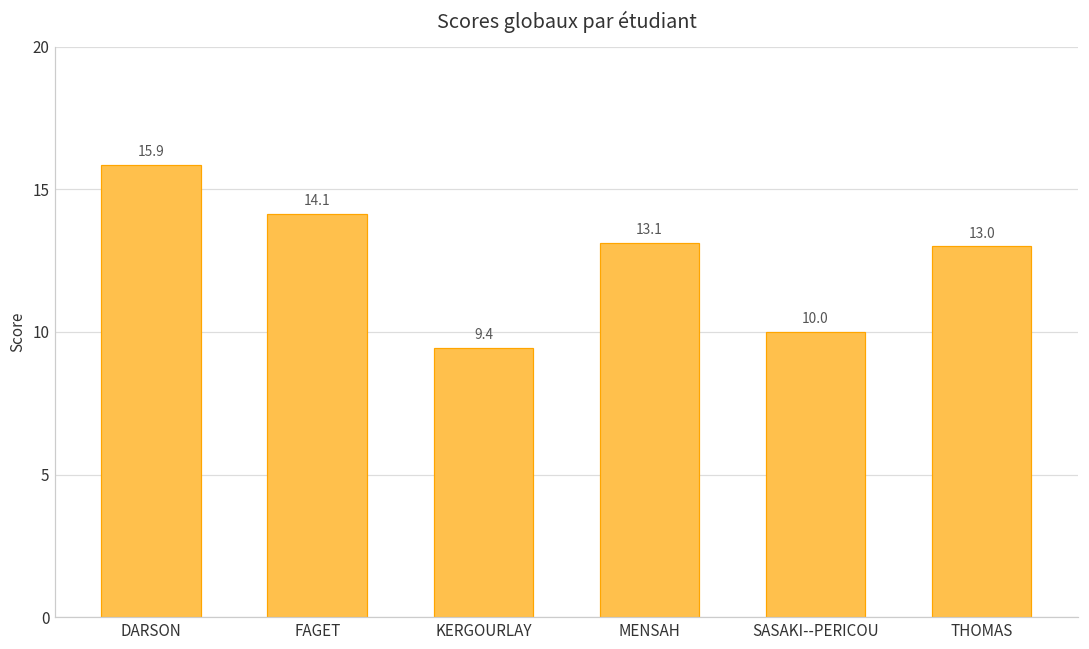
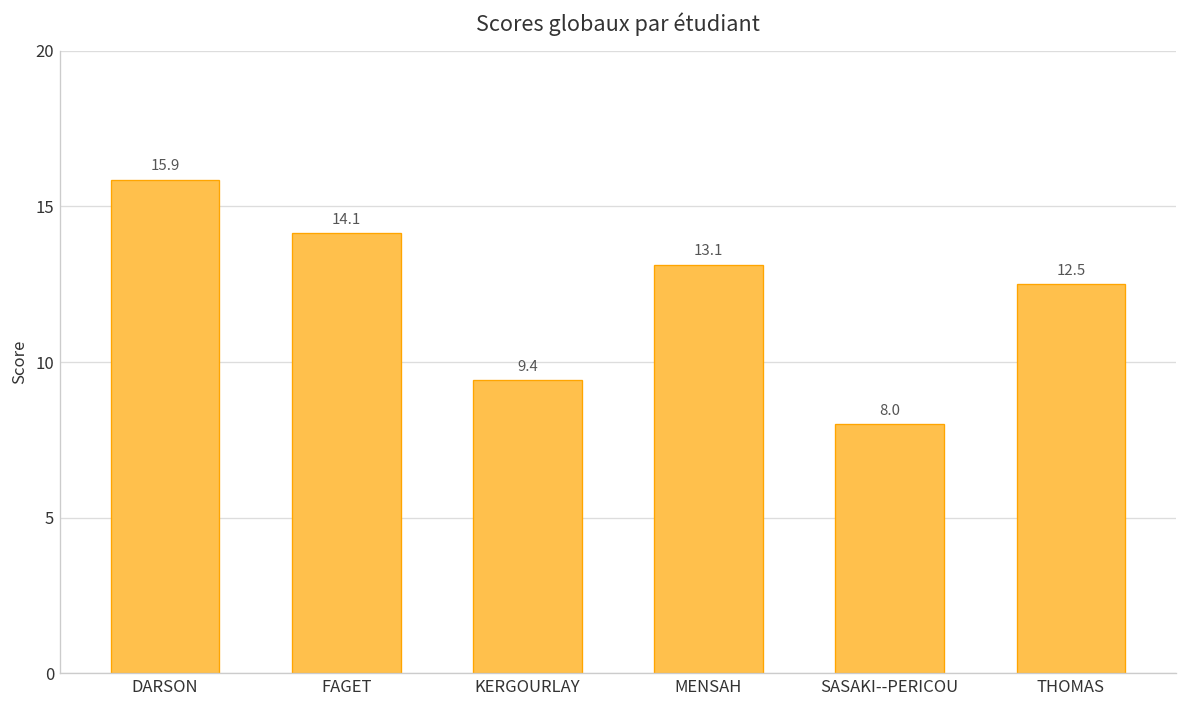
SASAKI--PERICOU: 10.0 -> 8.0
THOMAS: 13.0 -> 12.5
